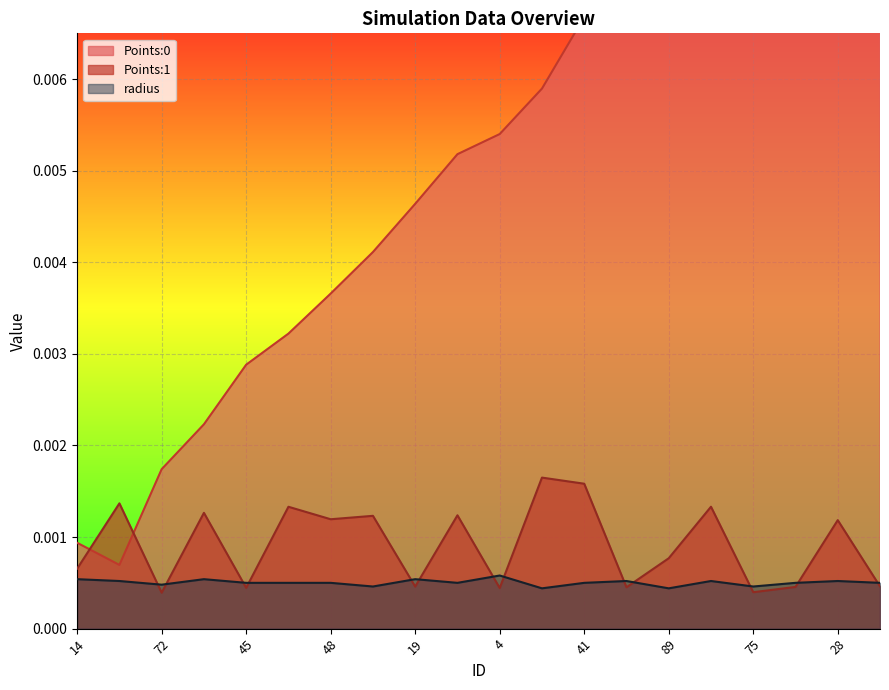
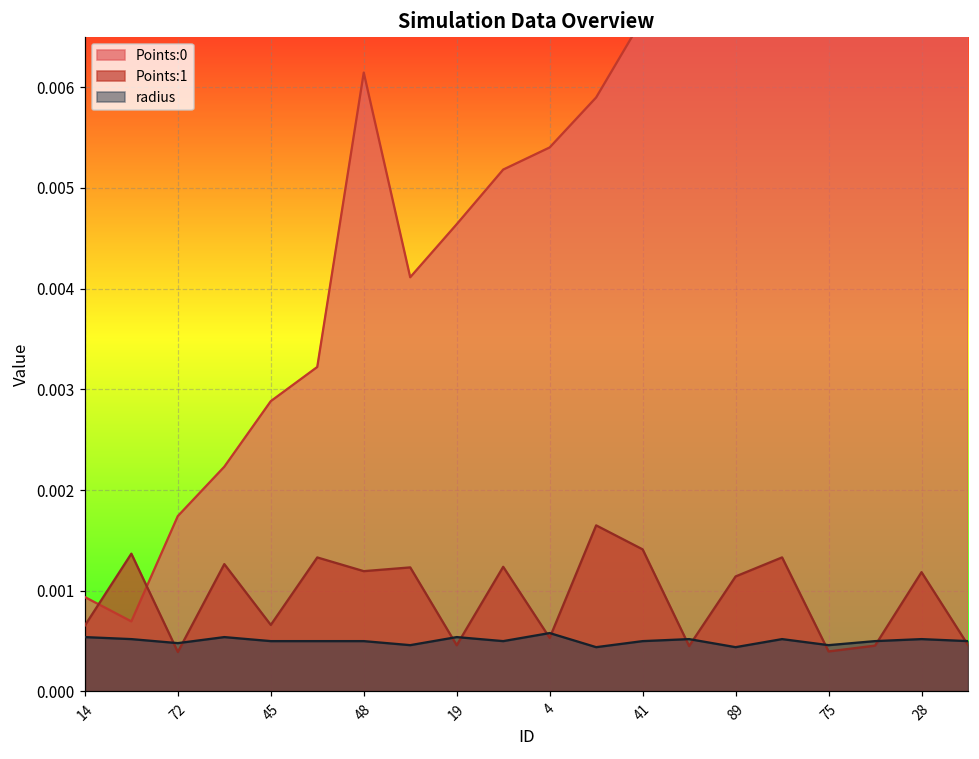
Points:1, 45: 0.0004 -> 0.0007
Points:0, 48: 0.0037 -> 0.0061
Points:1, 4: 0.0004 -> 0.0005
Points:1, 41: 0.0016 -> 0.0014
Points:1, 89: 0.0008 -> 0.0011
